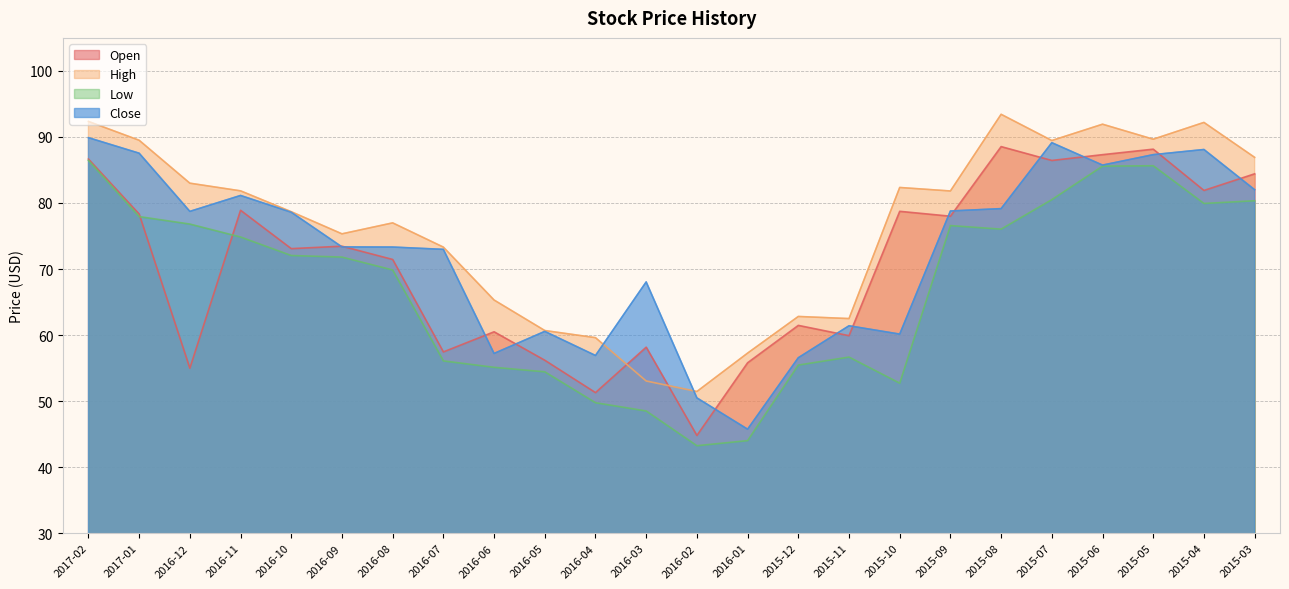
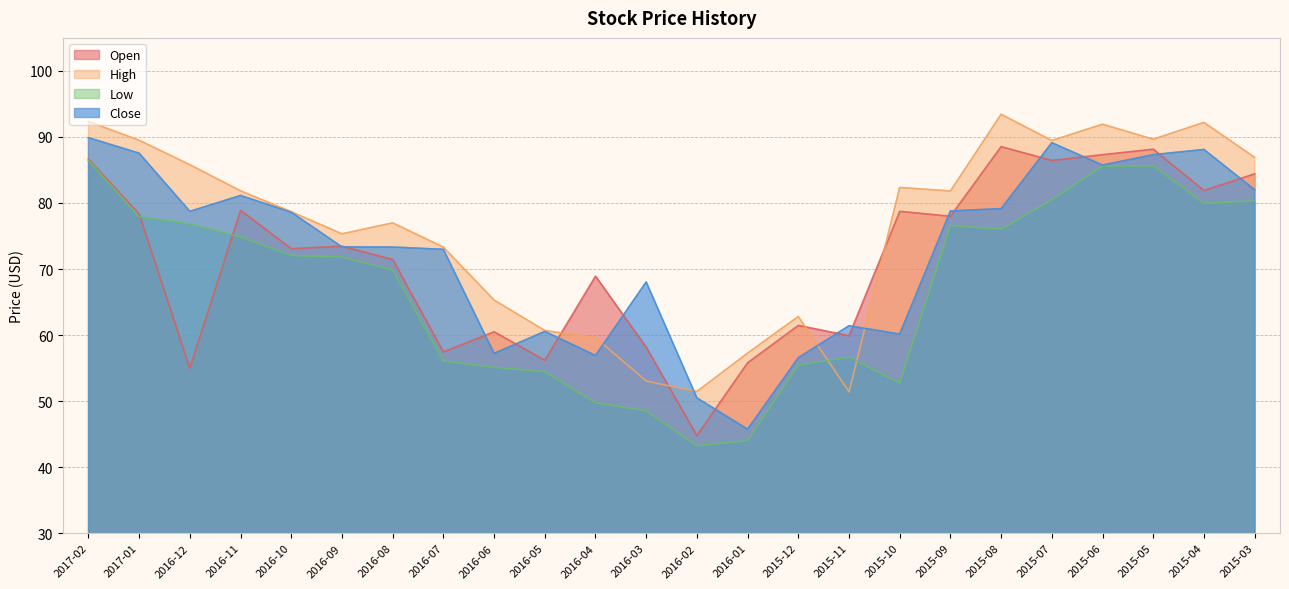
High, 2016-12: 83 -> 86
Open, 2016-04: 51 -> 69
High, 2015-11: 63 -> 51
